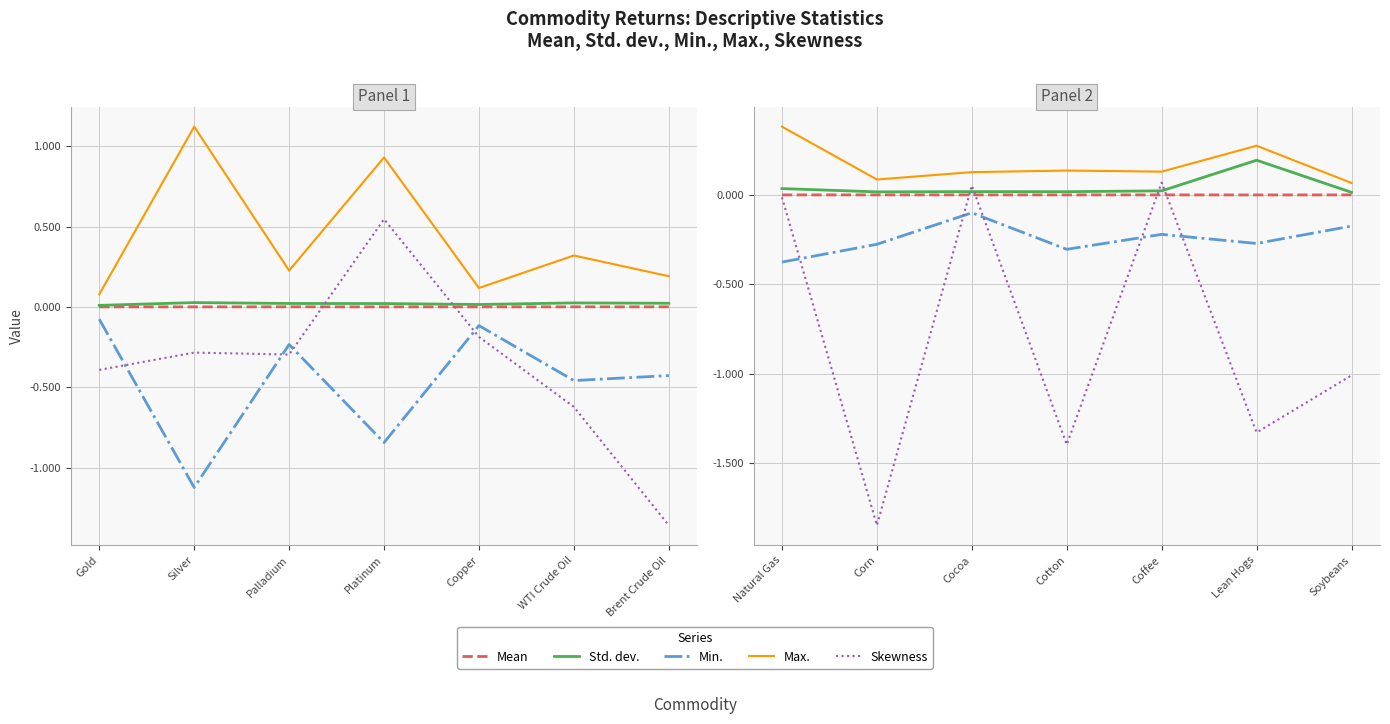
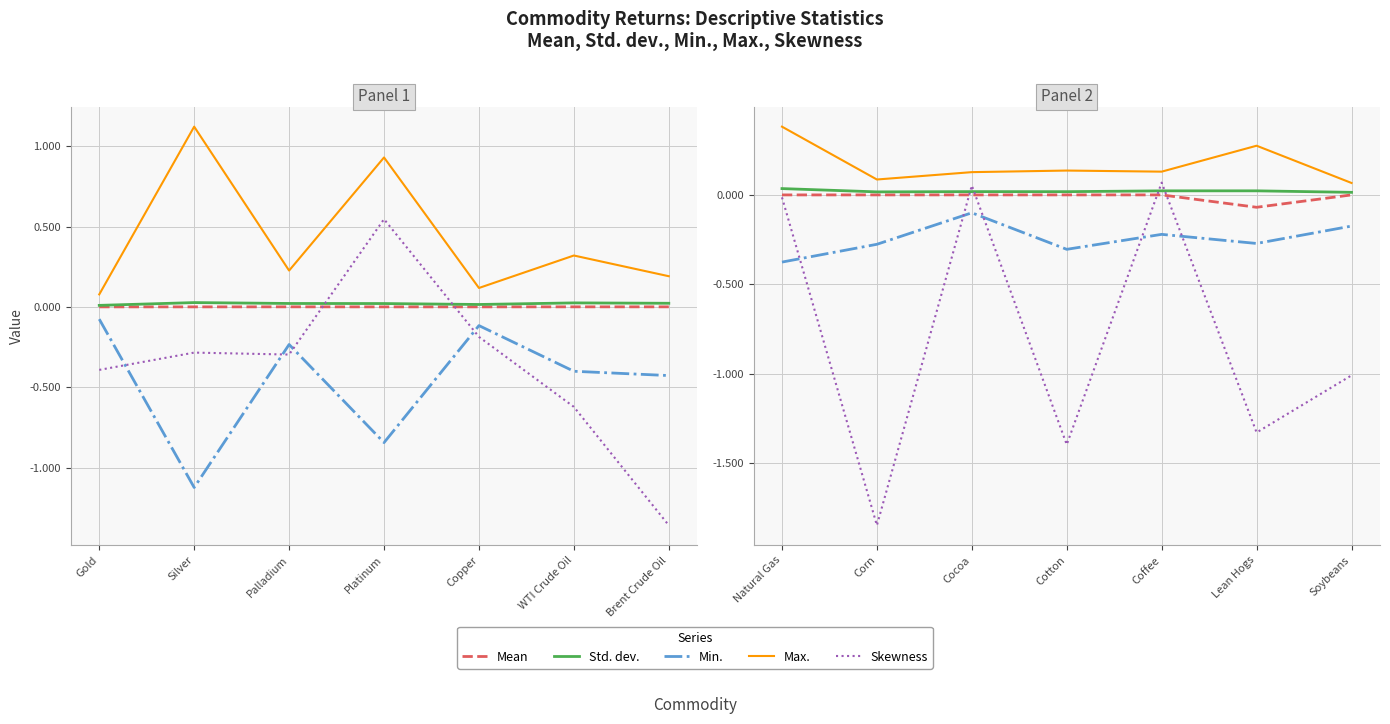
Panel 1, Min., WTI Crude Oil: -0.46 -> -0.40
Panel 2, Mean, Lean Hogs: 0.00 -> -0.07
Panel 2, Std. dev., Lean Hogs: 0.19 -> 0.02
